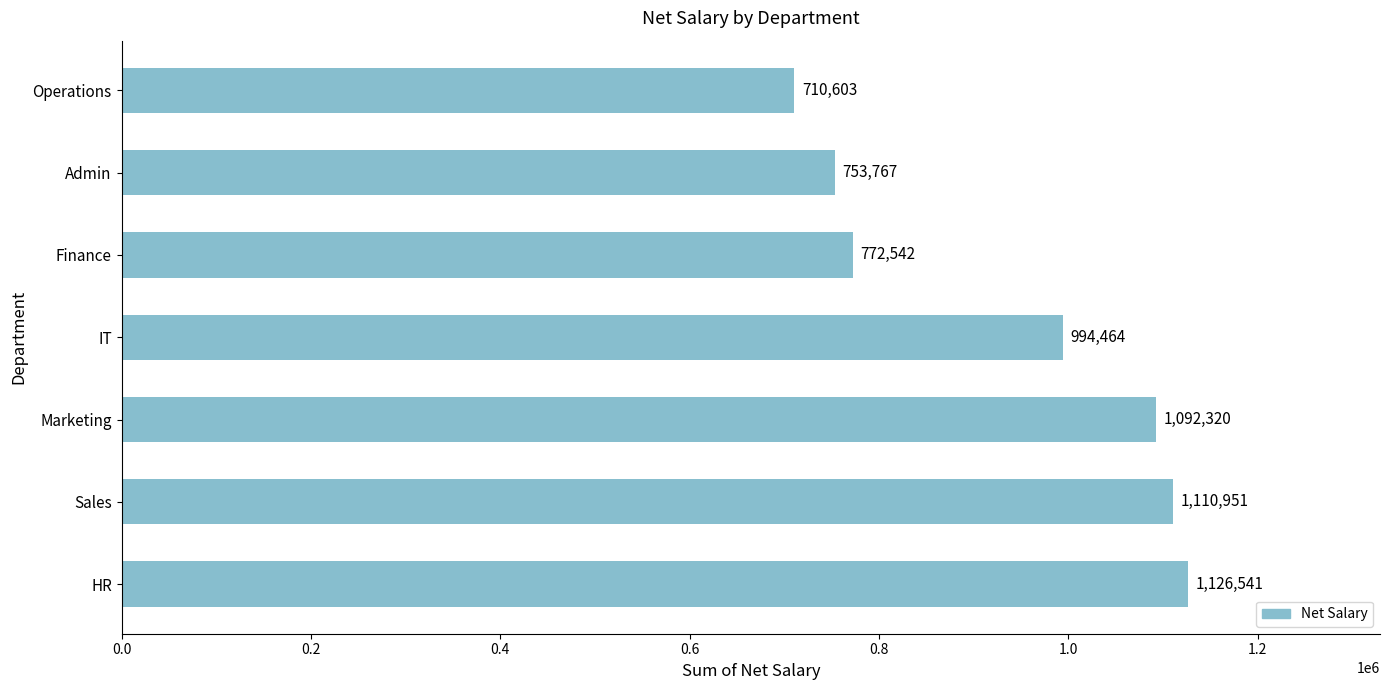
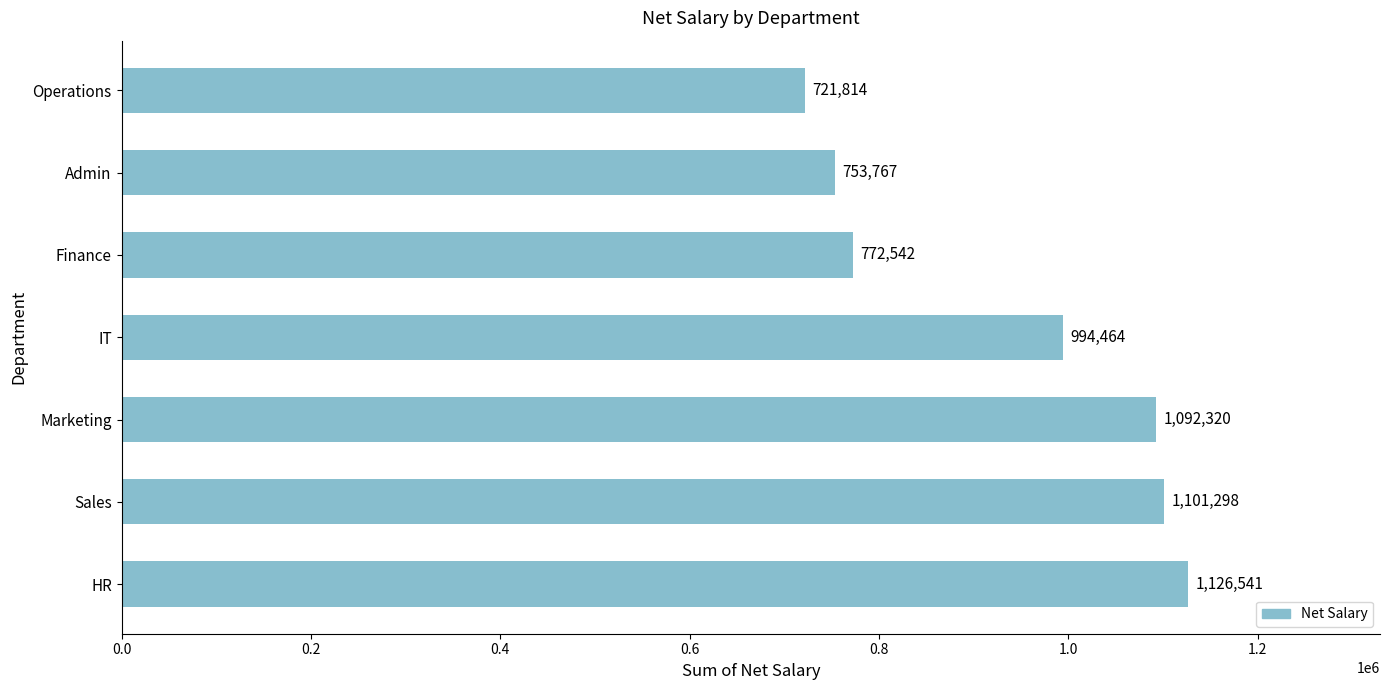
Operations: 710,603 -> 721,814
Sales: 1,110,951 -> 1,101,298
